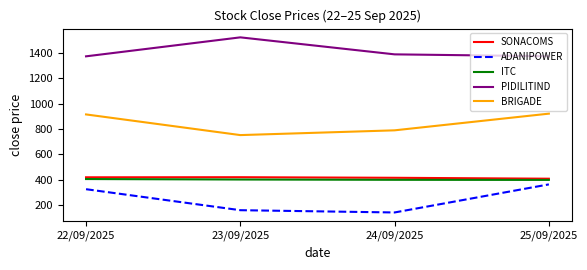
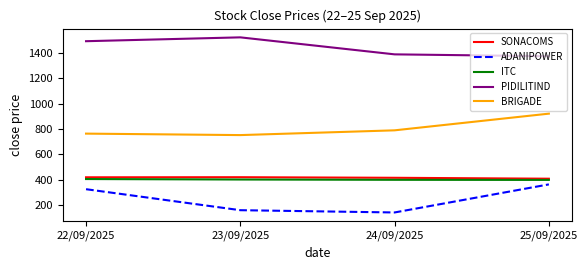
PIDILITIND, 22/09/2025: 1370 -> 1490
BRIGADE, 22/09/2025: 910 -> 760
